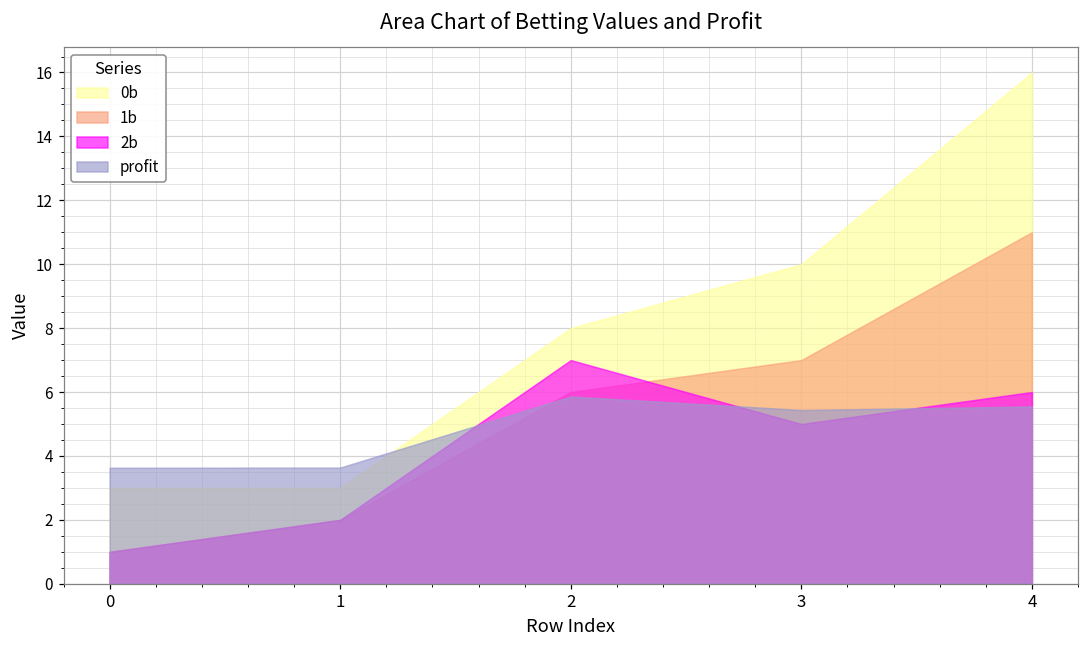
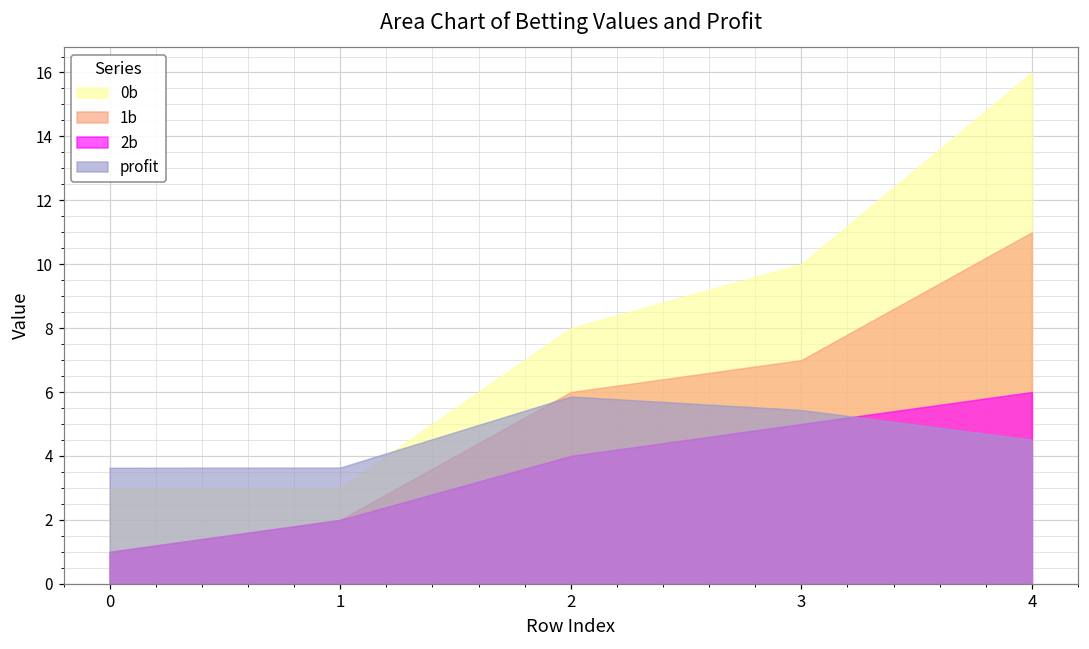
2b, 2: 7 -> 4
profit, 4: 5.5 -> 4.5
